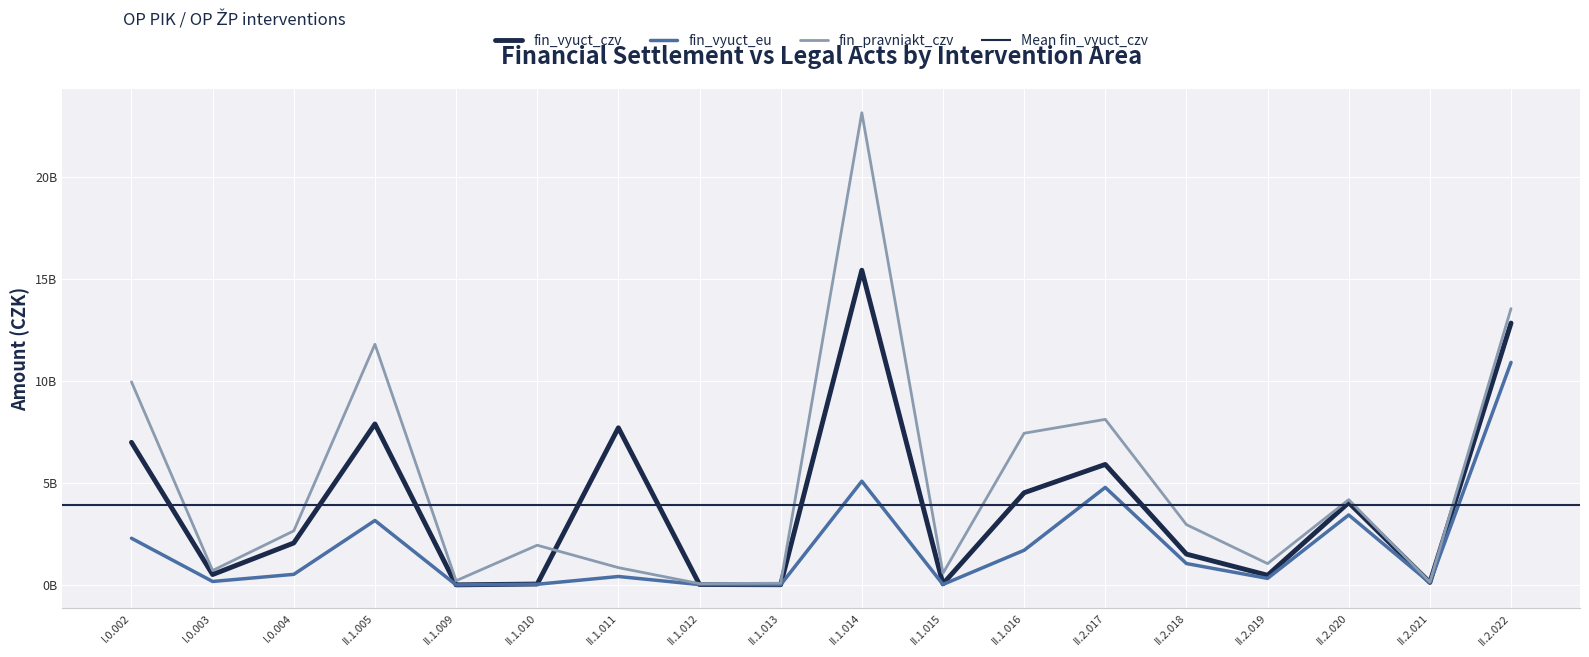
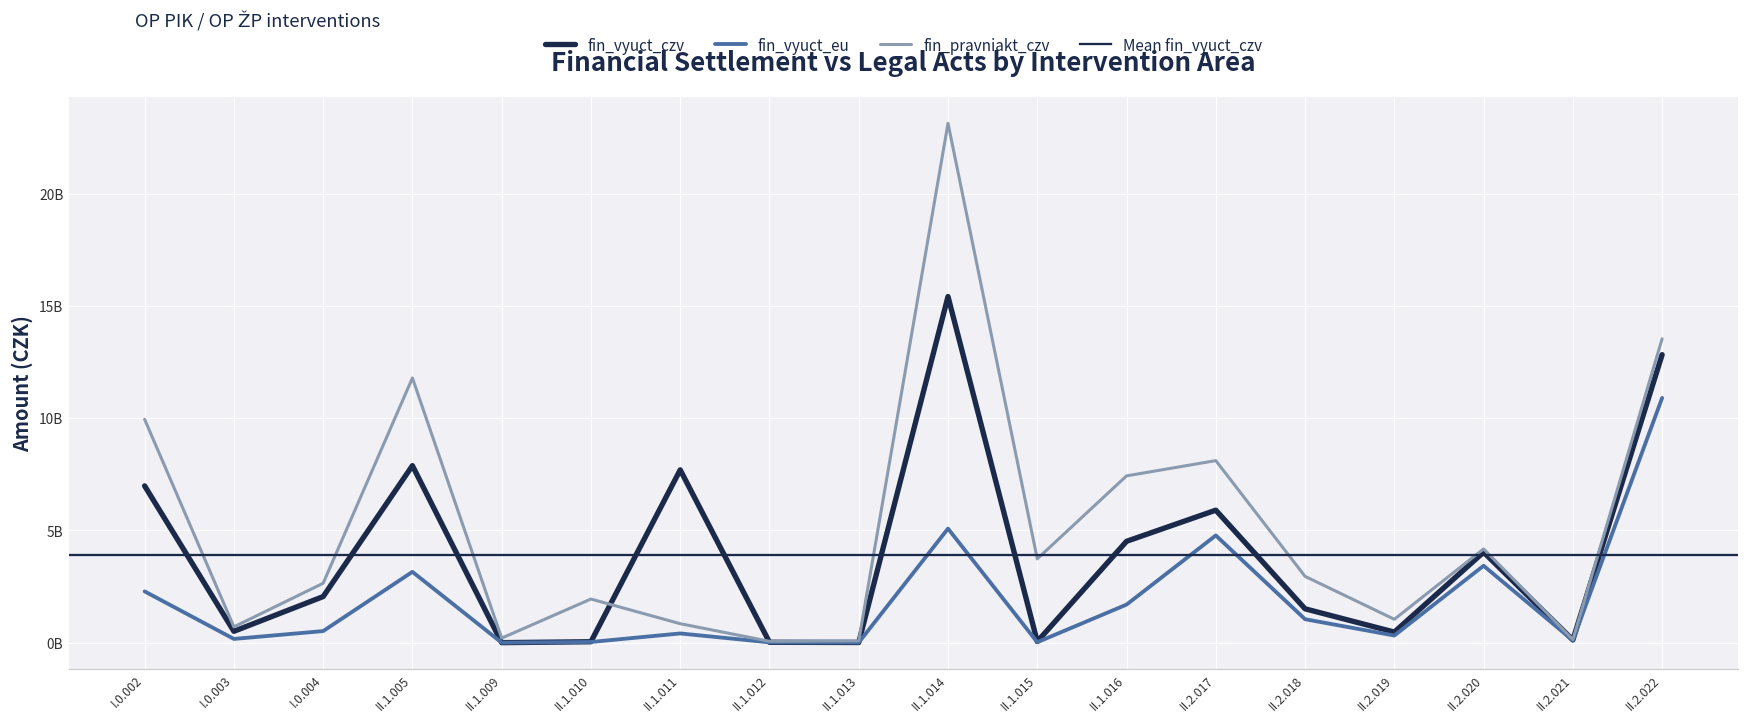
fin_pravniakt_czv, II.1.015: 600000000 -> 3700000000
